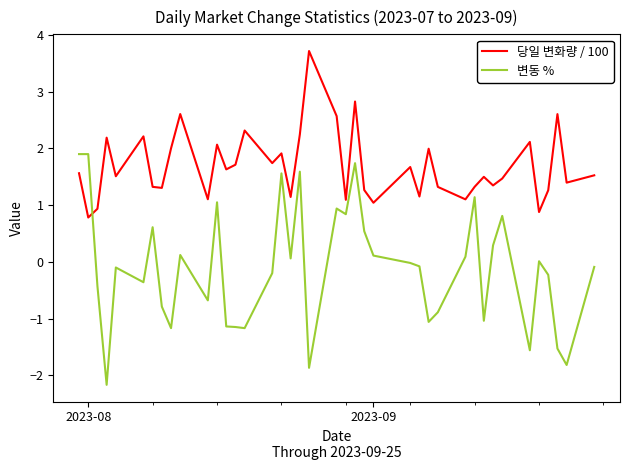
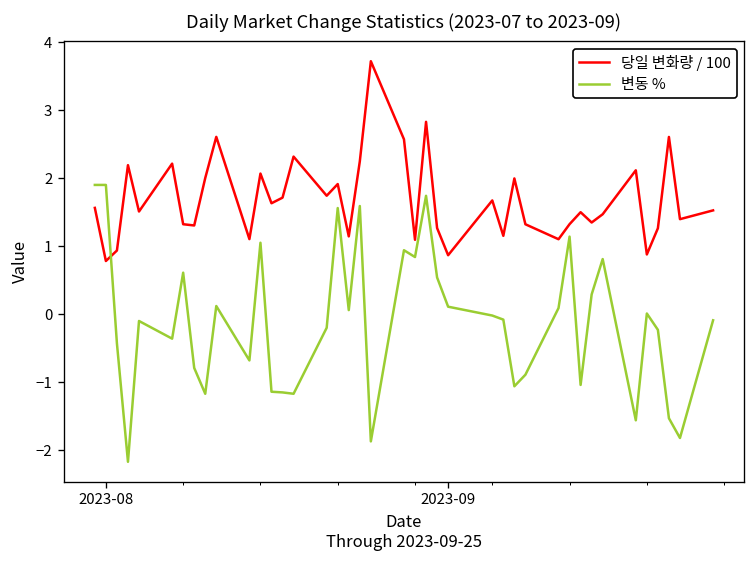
당일 변화량 / 100, 2023-09: 1.0 -> 0.9
